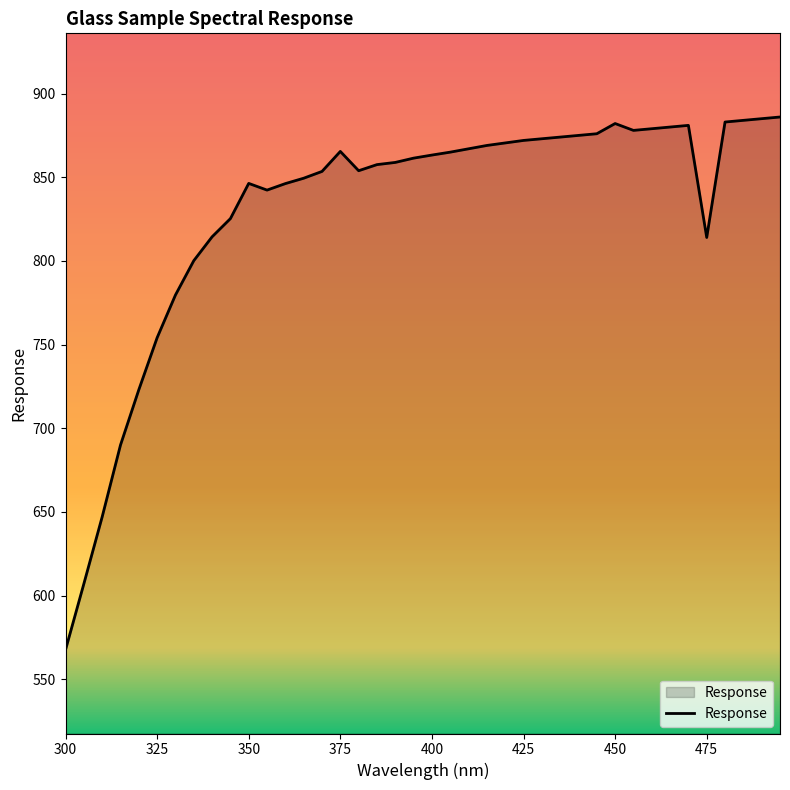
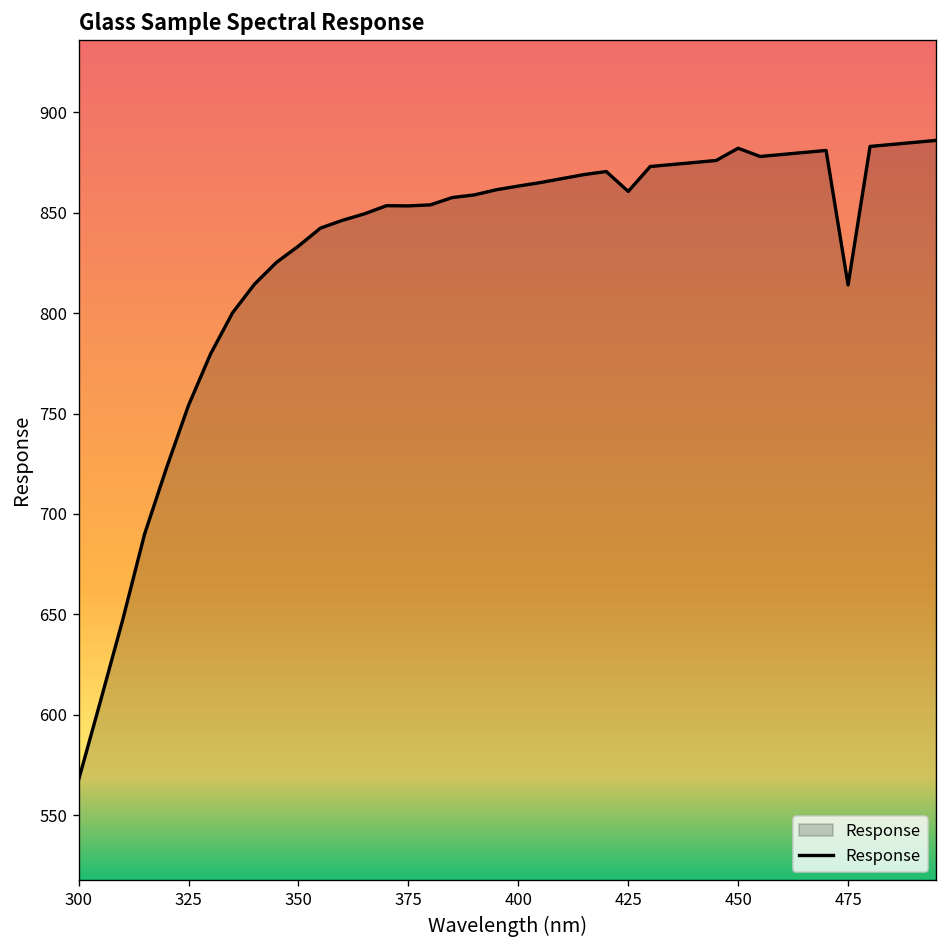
350: 846 -> 833
375: 865 -> 853
425: 872 -> 861
